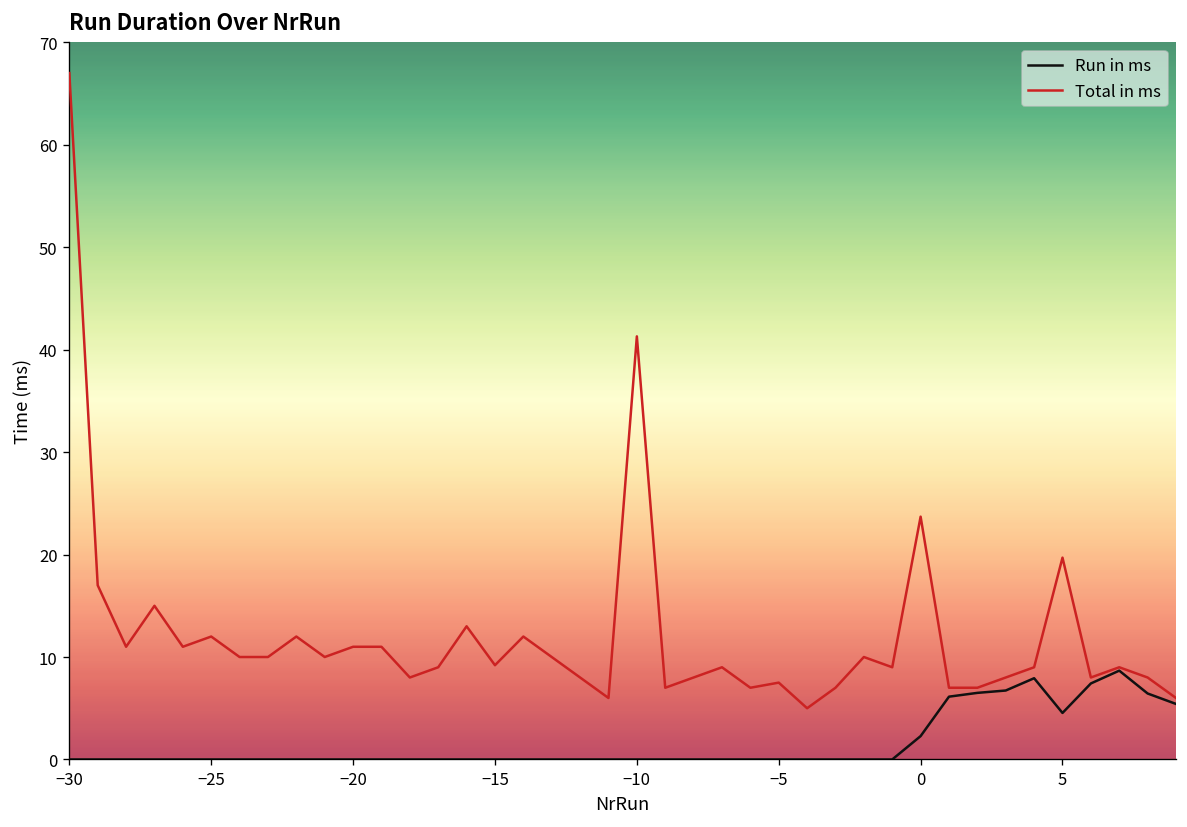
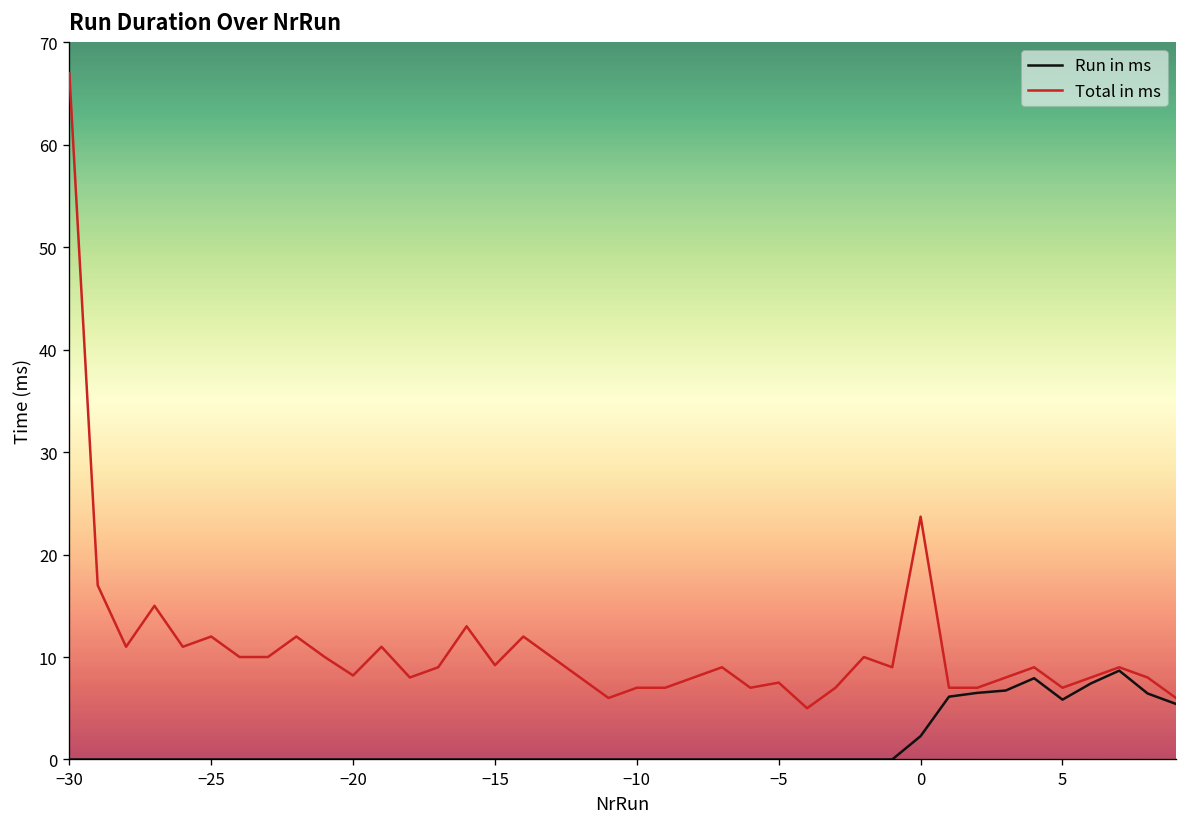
Total in ms, −20: 11 -> 8
Total in ms, −10: 41 -> 7
Run in ms, 5: 5 -> 6
Total in ms, 5: 20 -> 7
